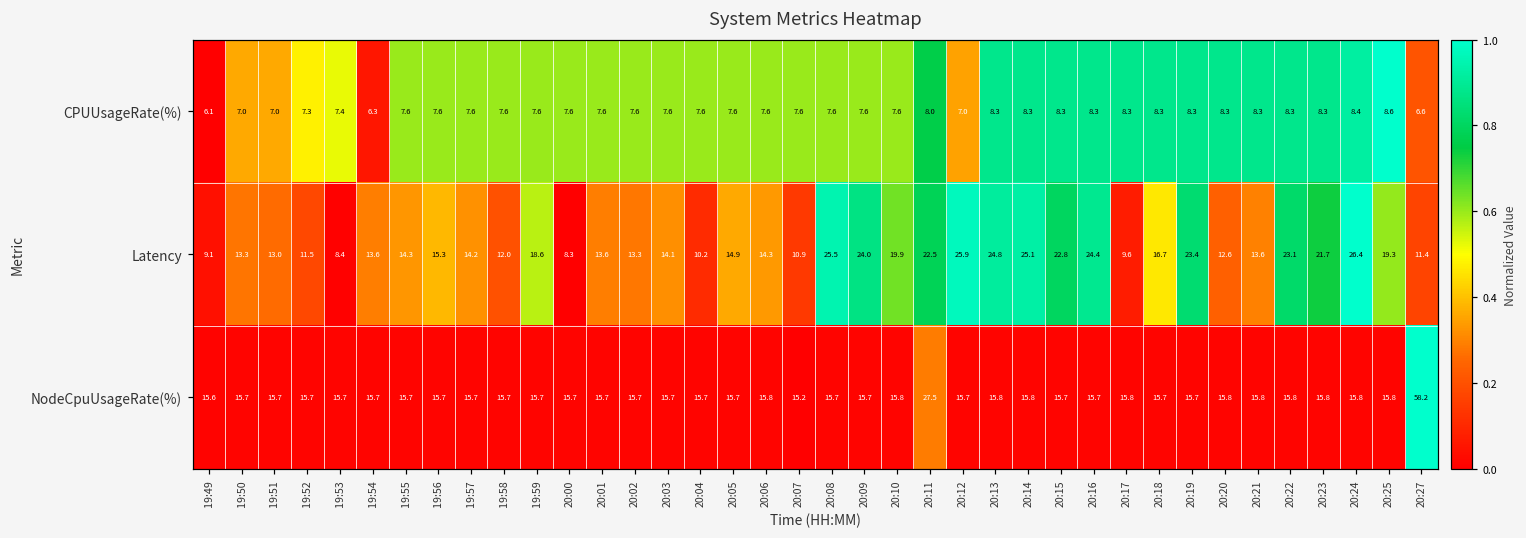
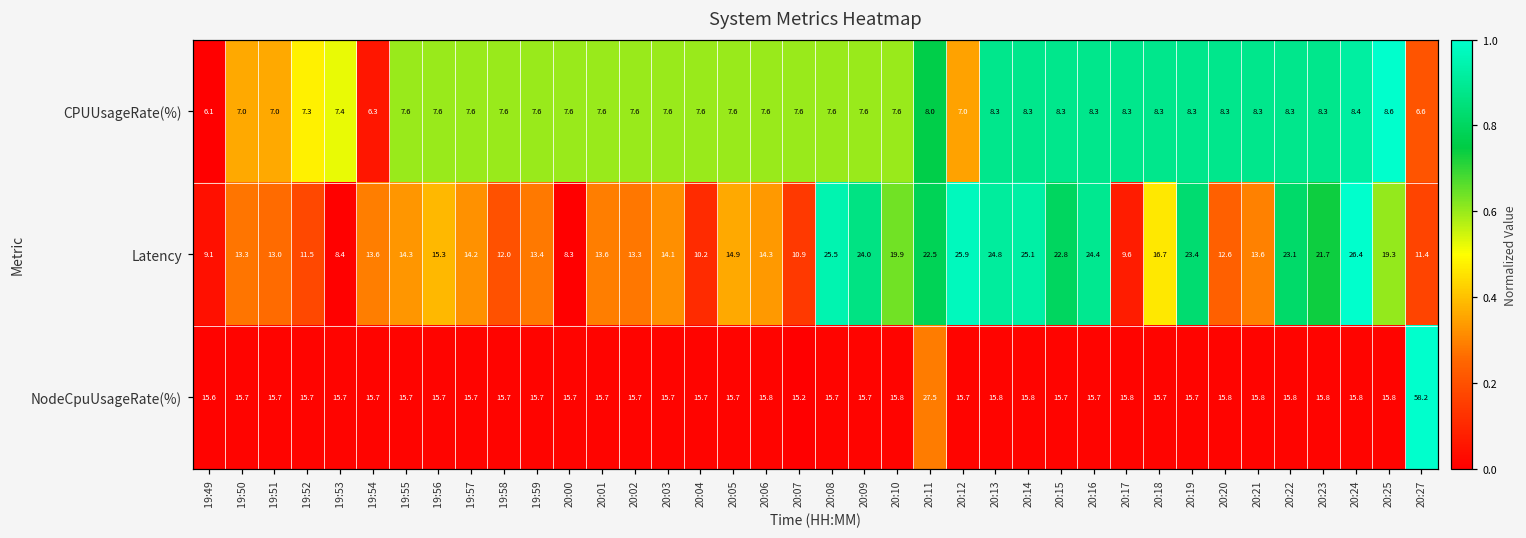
Latency, 19:59: 18.6 -> 13.4
